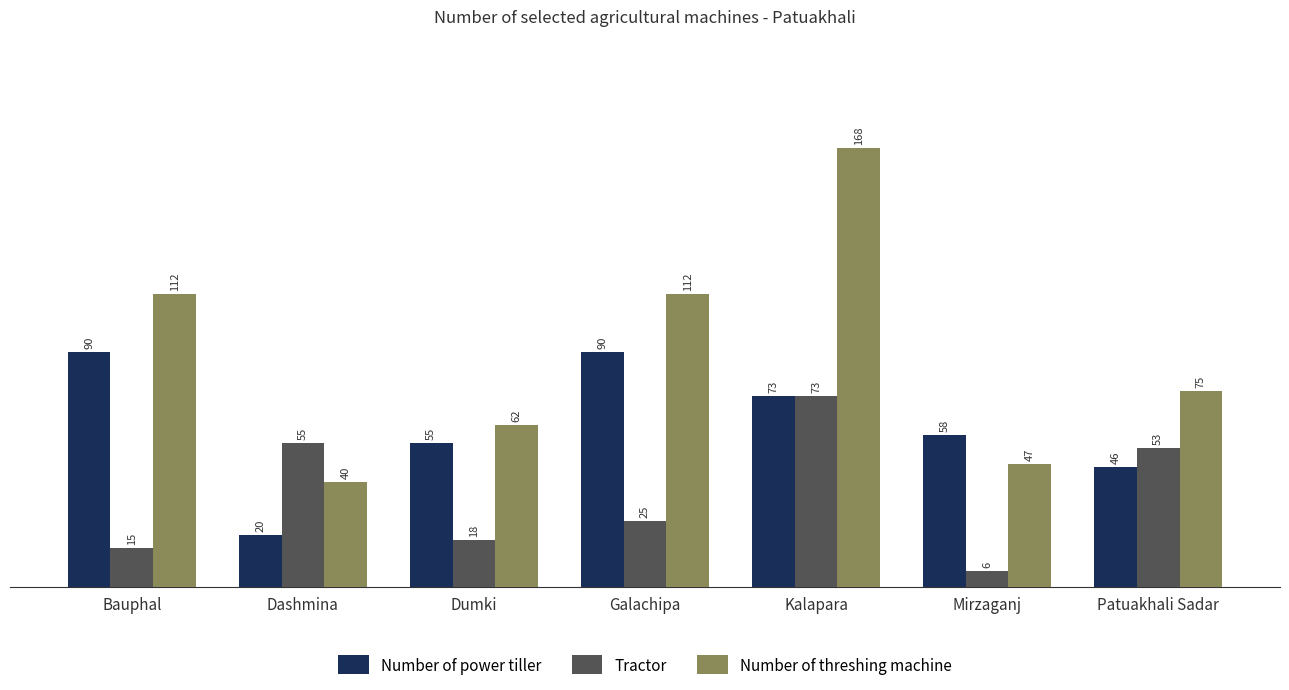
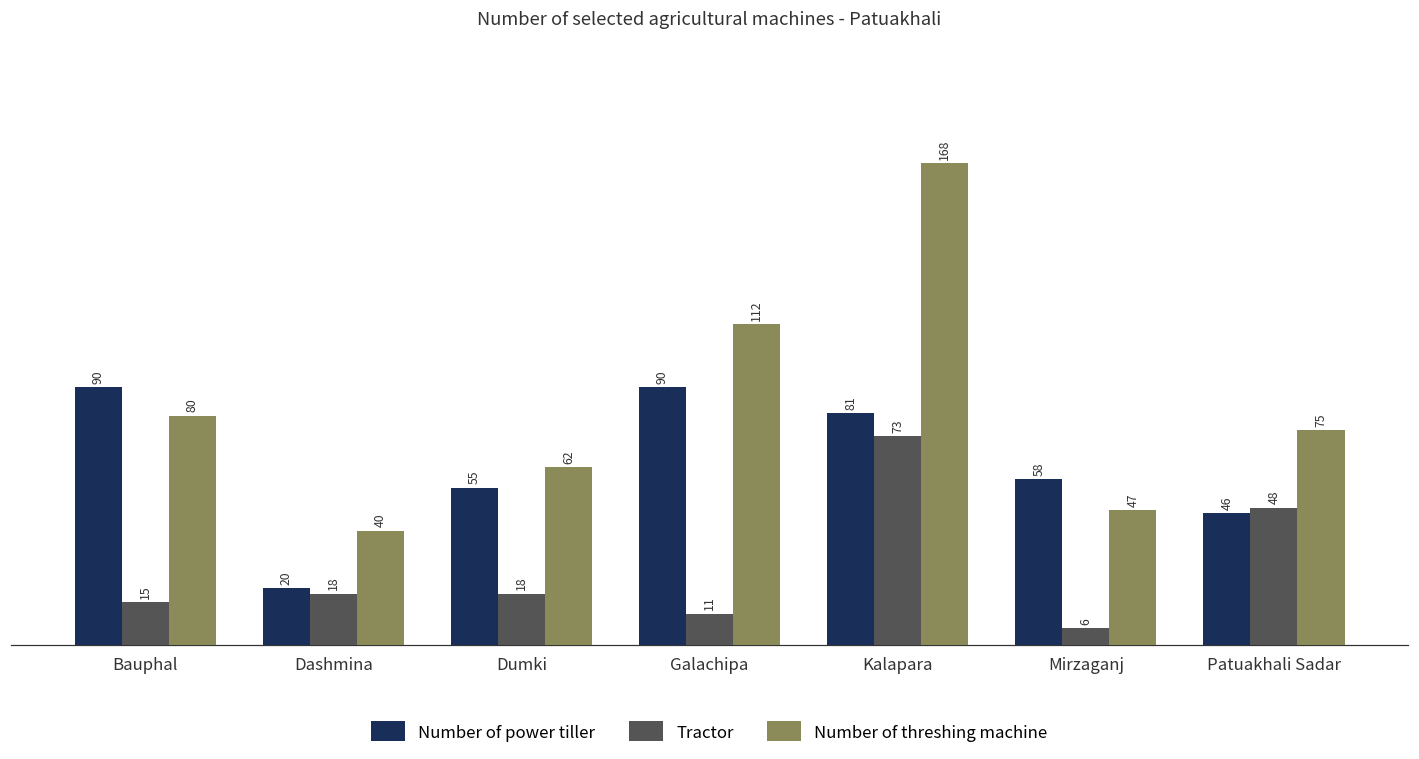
Number of threshing machine, Bauphal: 112 -> 80
Tractor, Dashmina: 55 -> 18
Tractor, Galachipa: 25 -> 11
Number of power tiller, Kalapara: 73 -> 81
Tractor, Patuakhali Sadar: 53 -> 48
